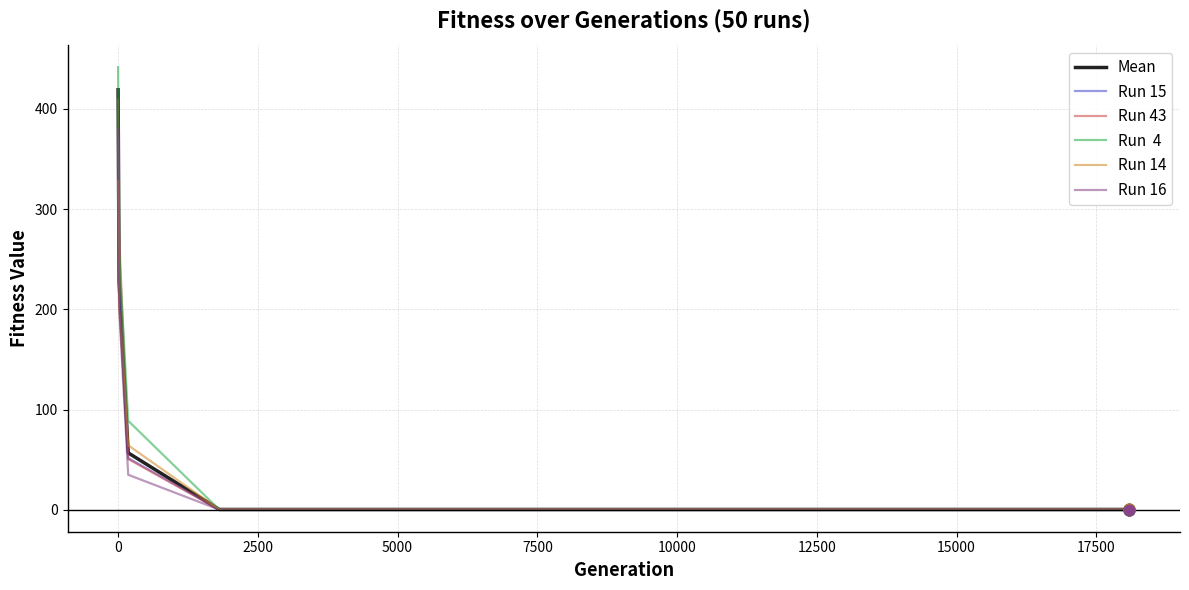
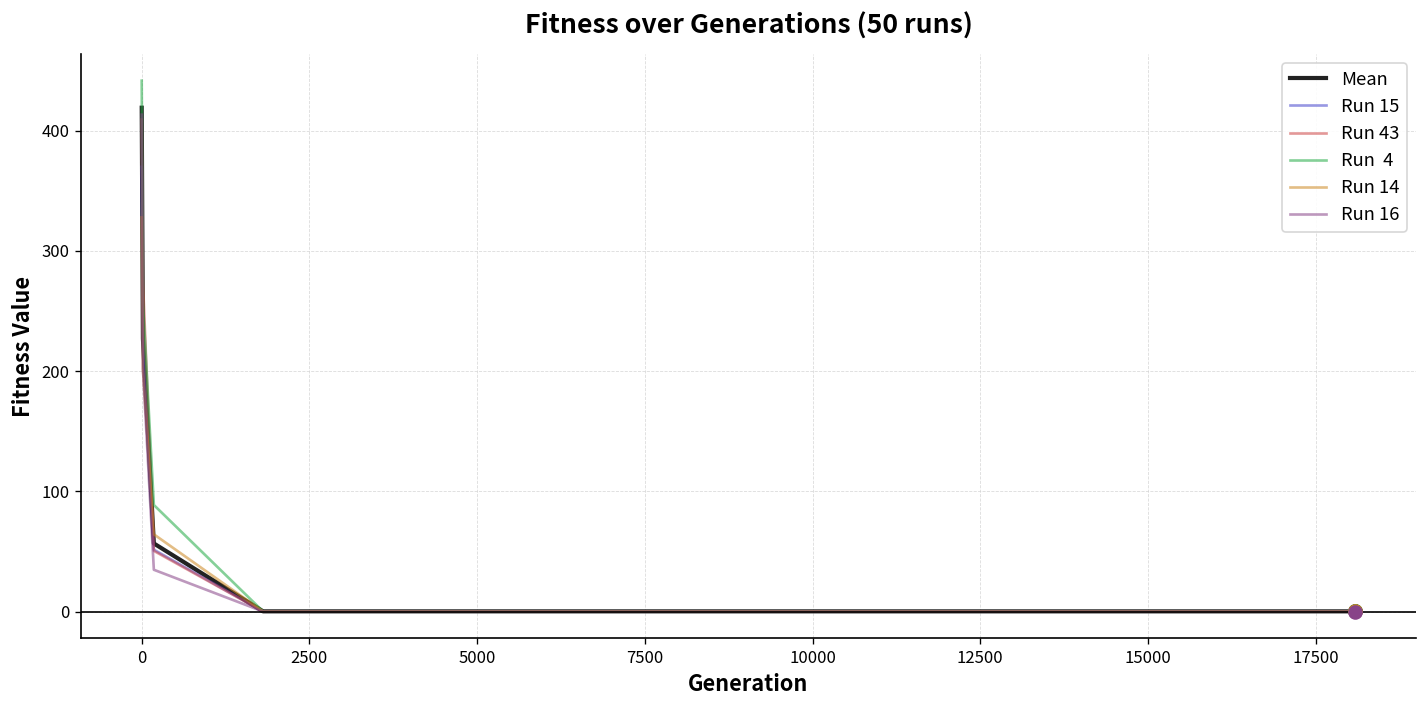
Run 16, 0: 380 -> 413
